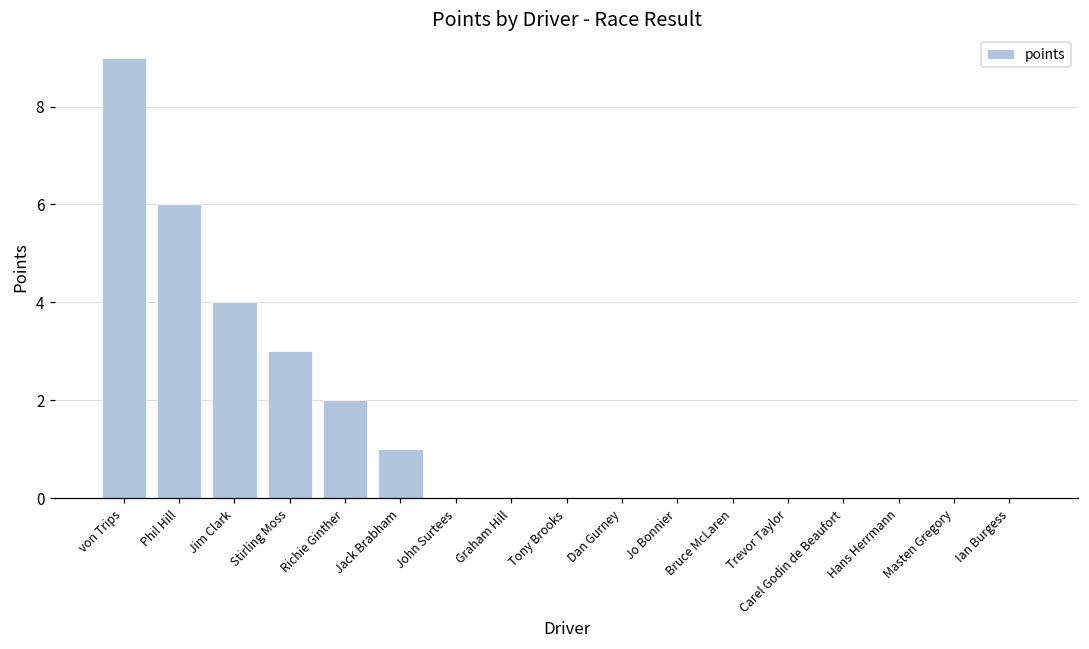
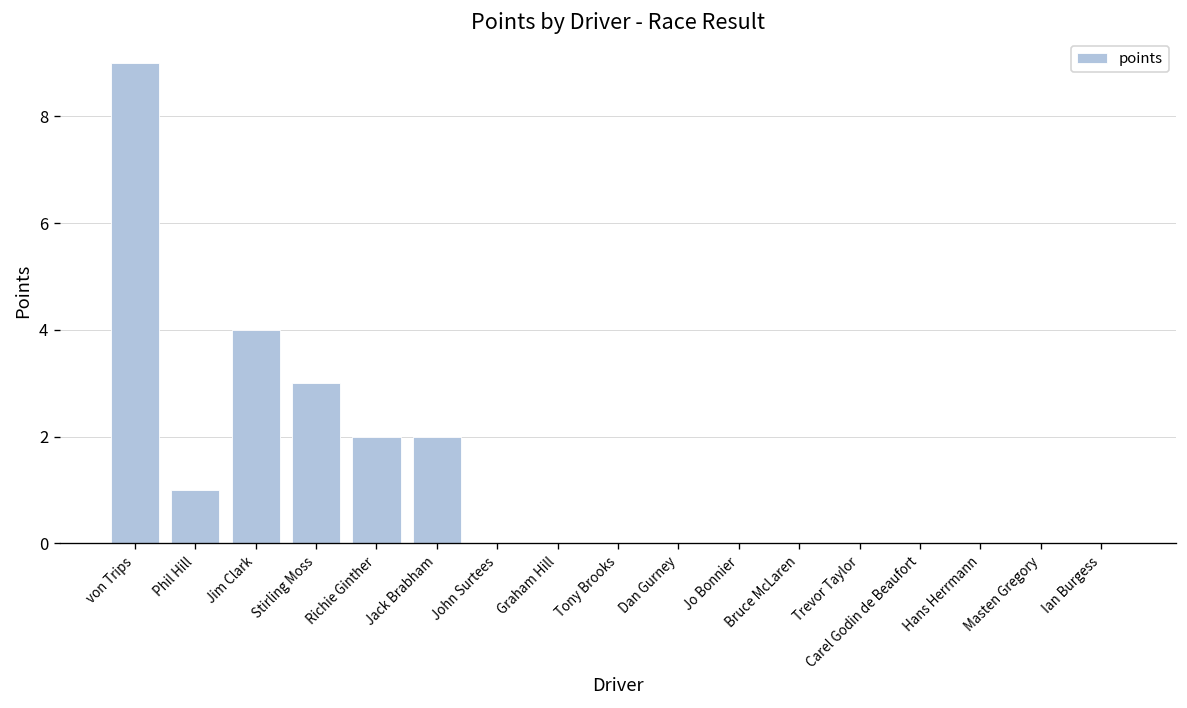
Phil Hill: 6 -> 1
Jack Brabham: 1 -> 2
